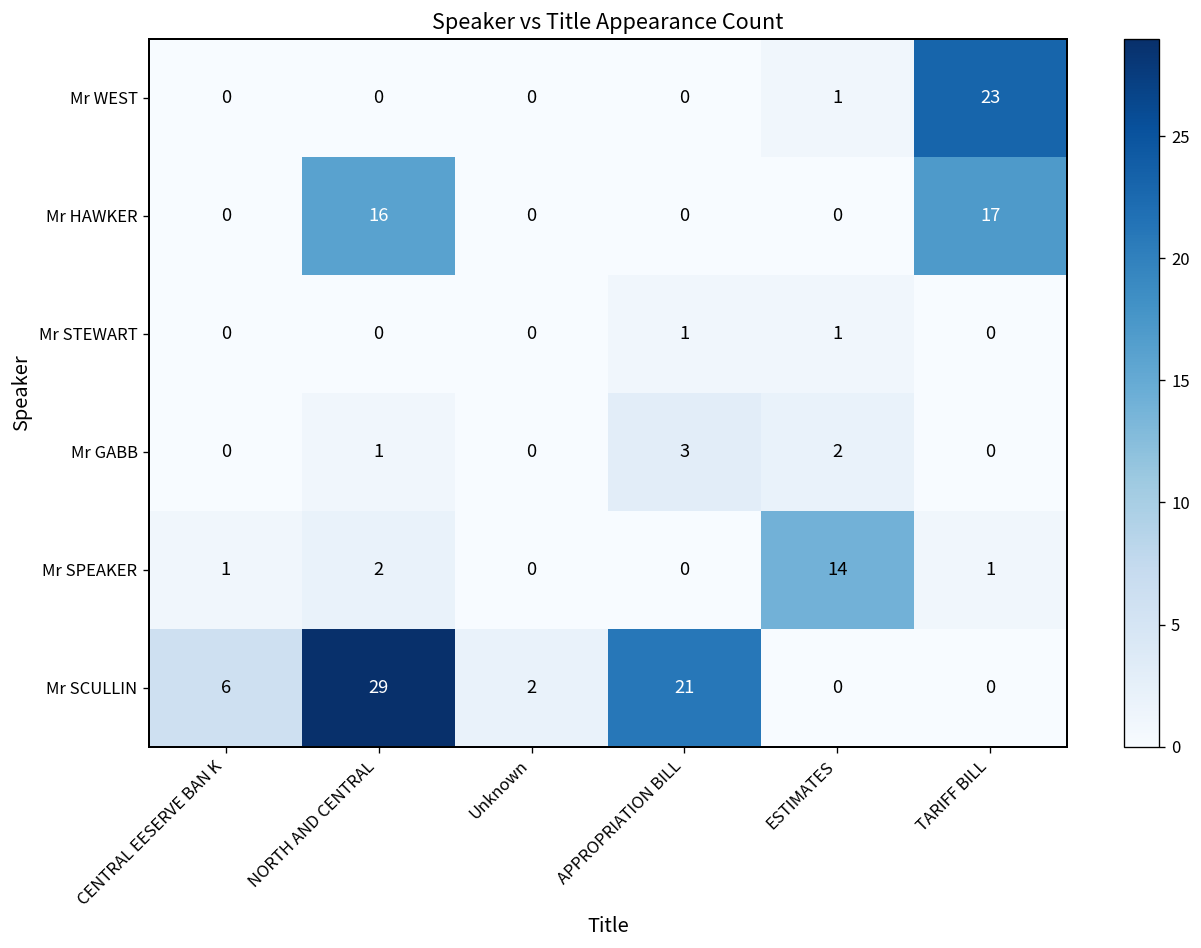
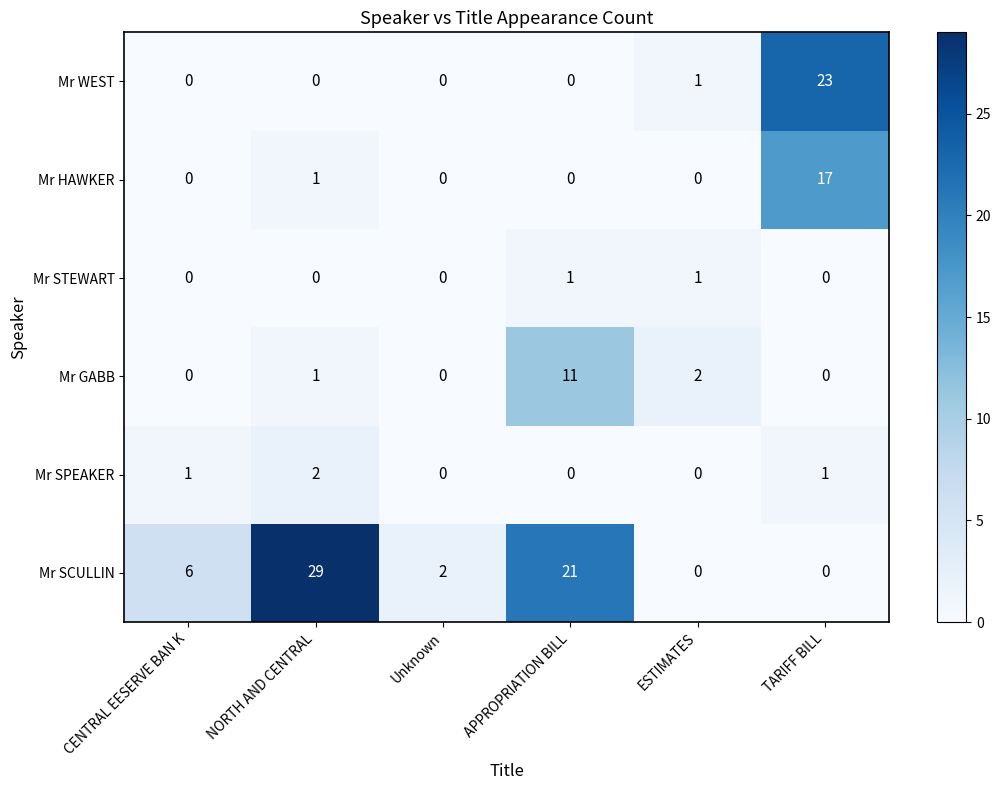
Mr HAWKER, NORTH AND CENTRAL: 16 -> 1
Mr GABB, APPROPRIATION BILL: 3 -> 11
Mr SPEAKER, ESTIMATES: 14 -> 0
